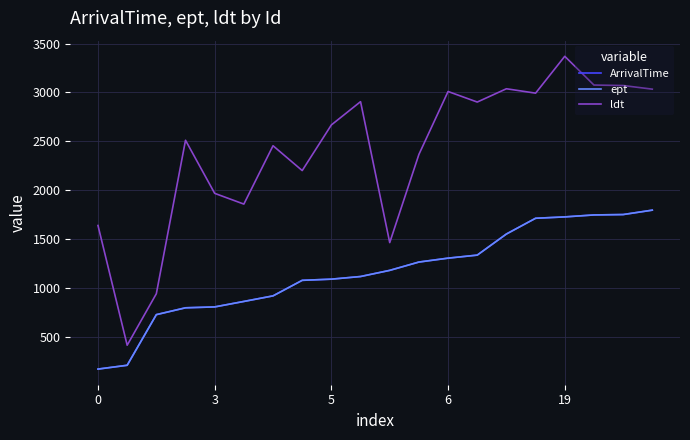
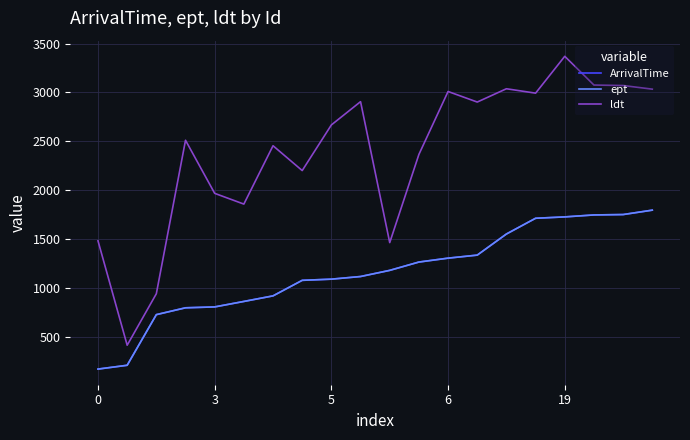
ldt, 0: 1600 -> 1500
